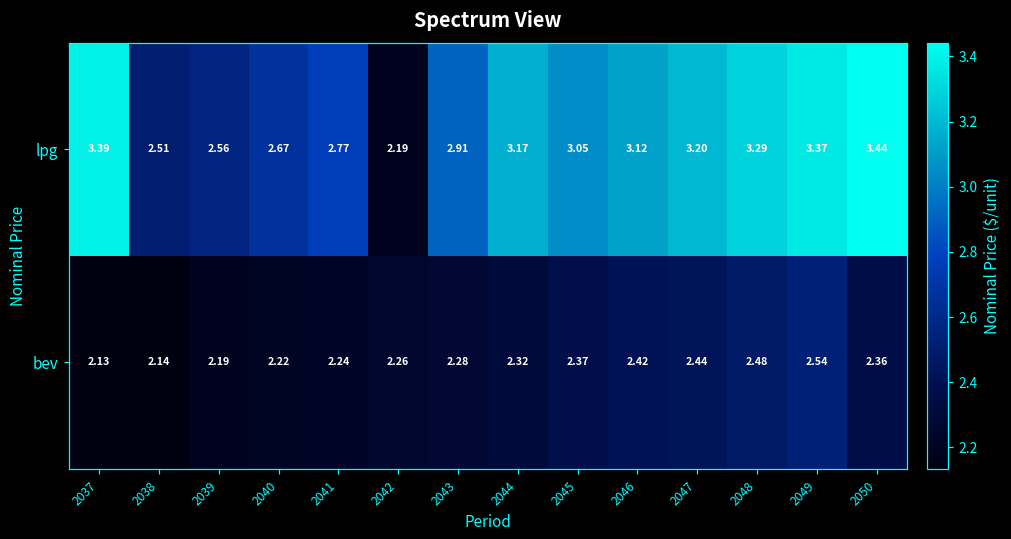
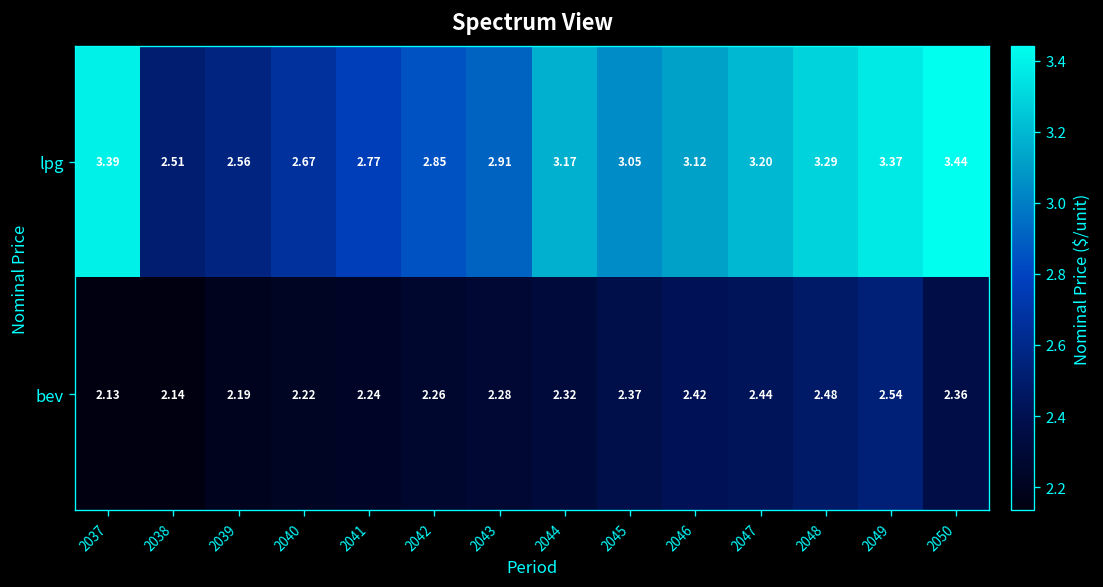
lpg, 2042: 2.19 -> 2.85
